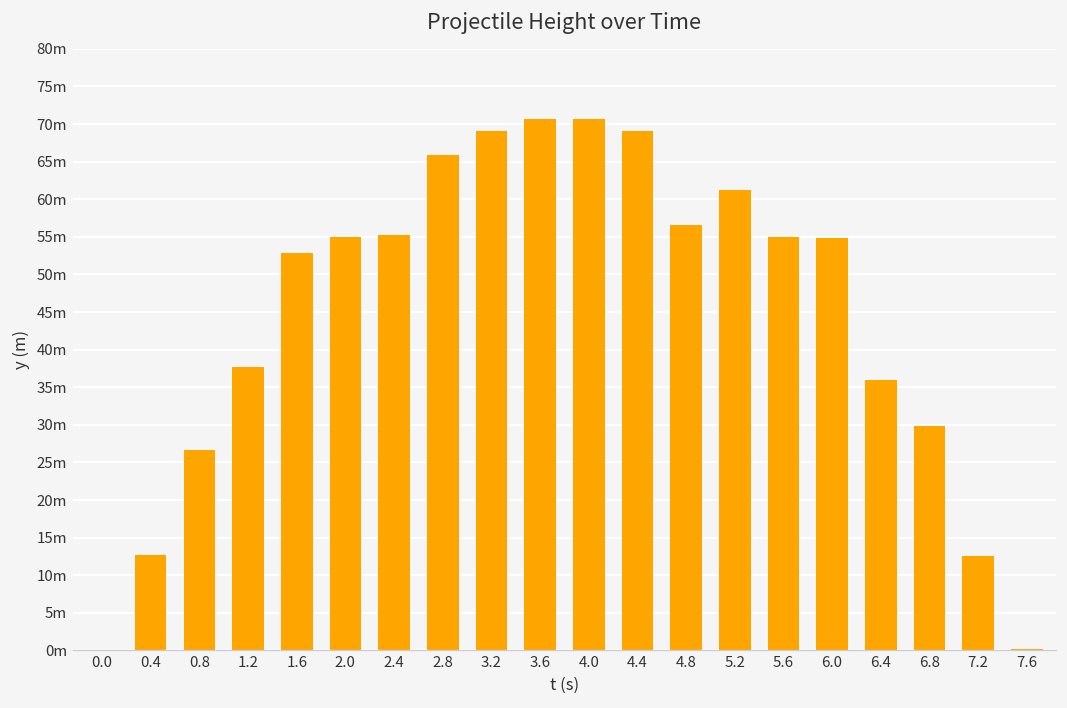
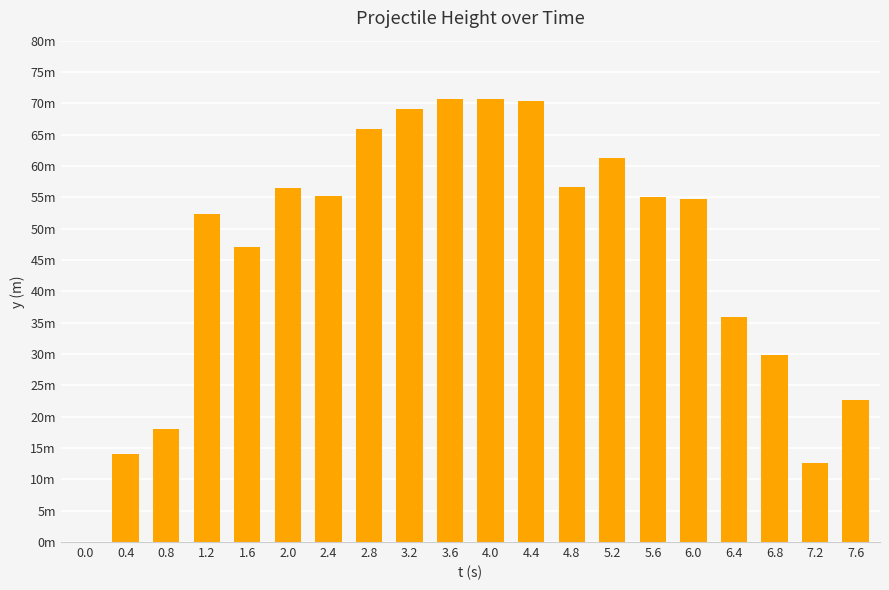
0.4: 13m -> 14m
0.8: 27m -> 18m
1.2: 38m -> 52m
1.6: 53m -> 47m
2.0: 55m -> 56m
4.4: 69m -> 70m
7.6: 0m -> 23m
